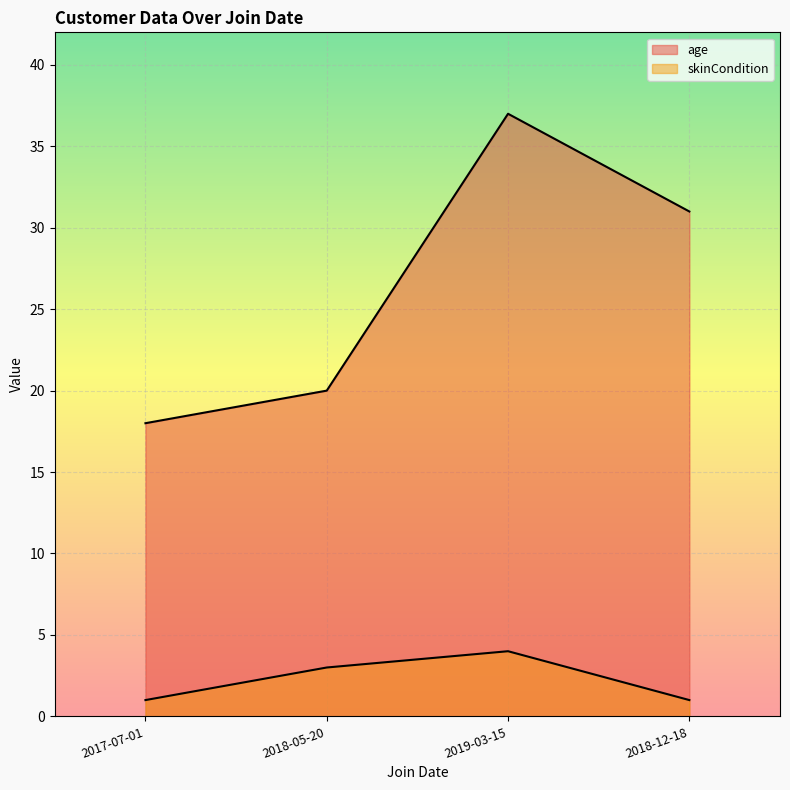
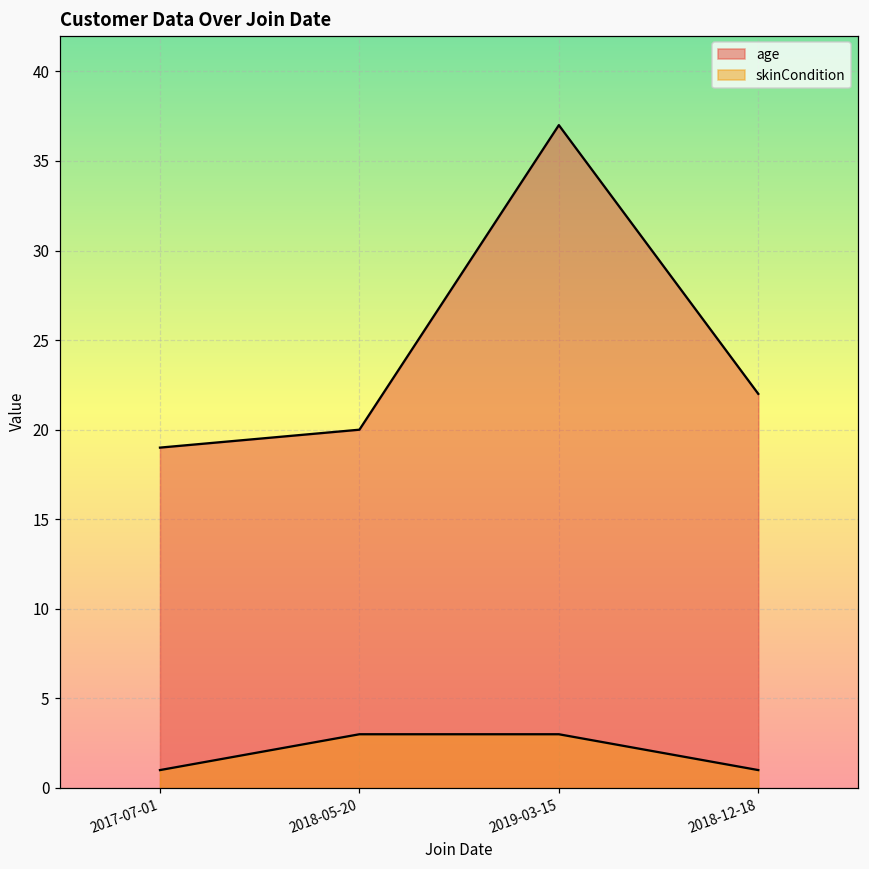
age, 2017-07-01: 18 -> 19
skinCondition, 2019-03-15: 4 -> 3
age, 2018-12-18: 31 -> 22
